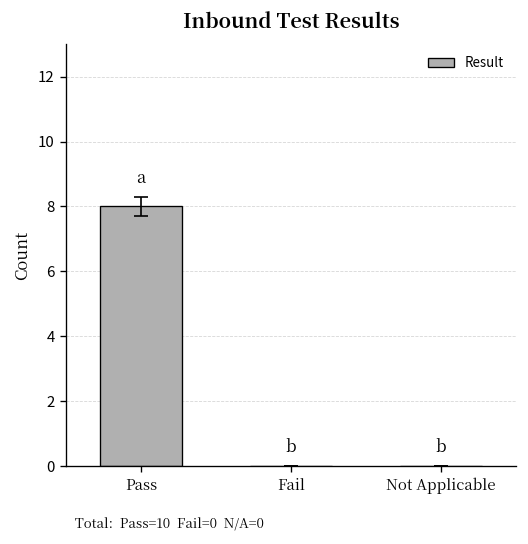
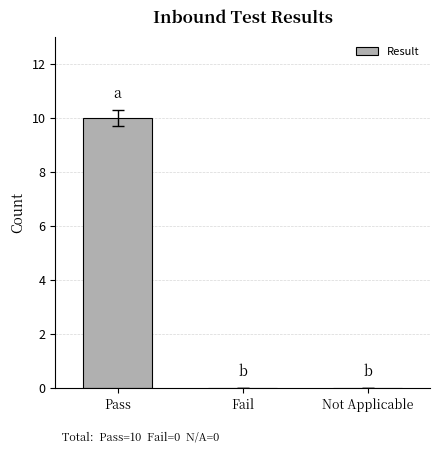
Result, Pass: 8 -> 10
